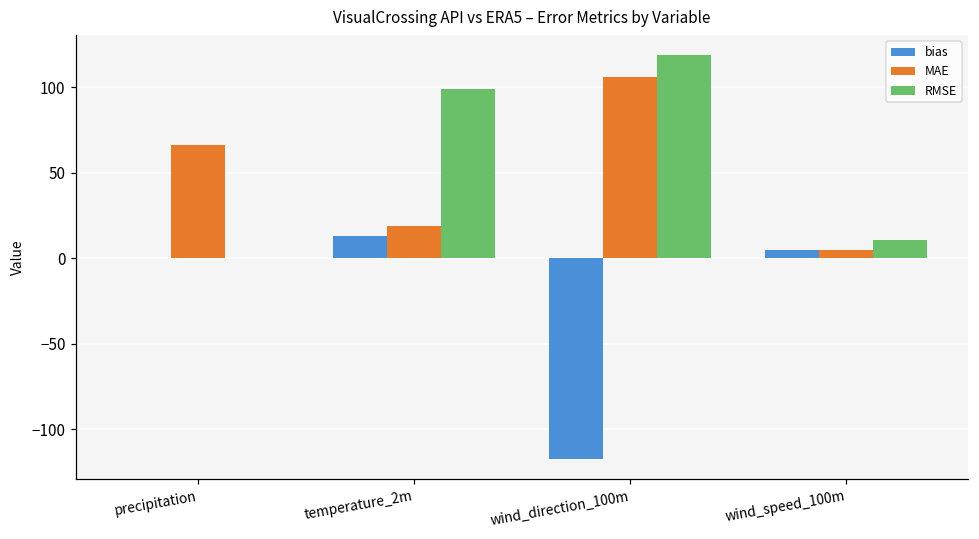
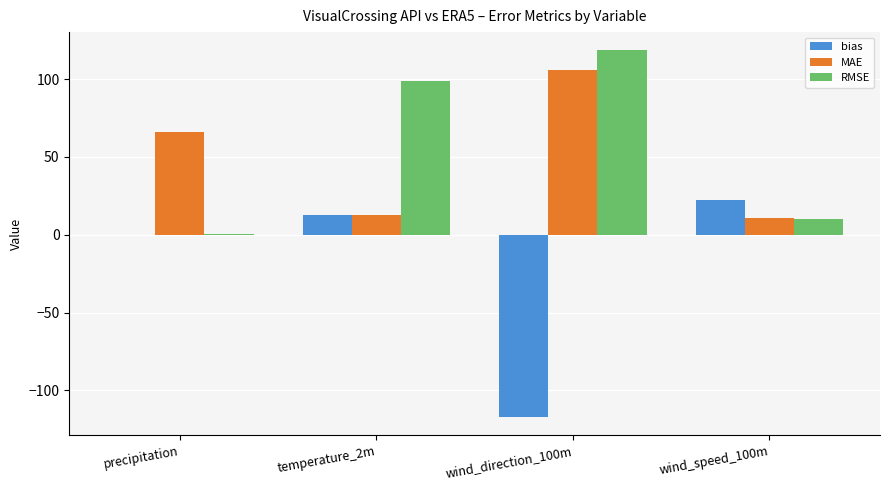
MAE, temperature_2m: 19 -> 13
bias, wind_speed_100m: 5 -> 22
MAE, wind_speed_100m: 5 -> 10
